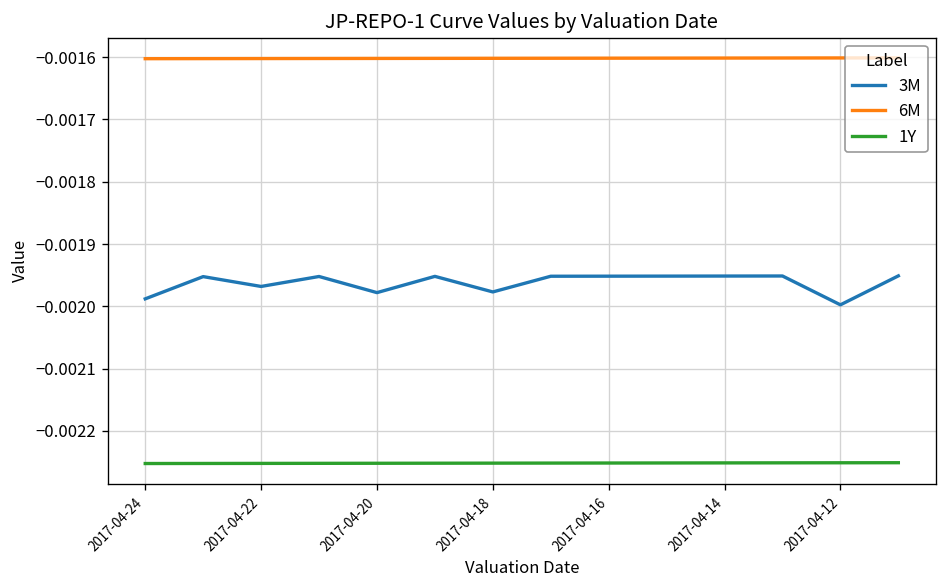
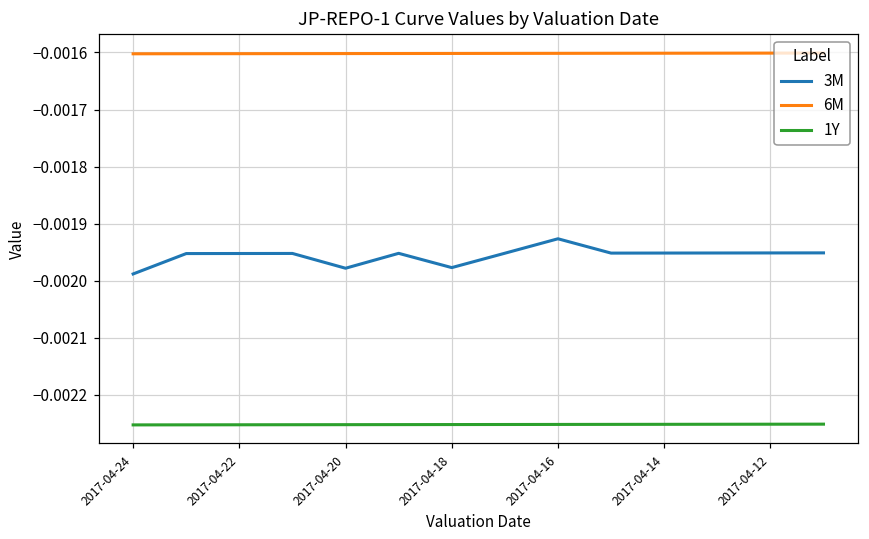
3M, 2017-04-22: -0.00197 -> -0.00195
3M, 2017-04-16: -0.00195 -> -0.00193
3M, 2017-04-12: -0.00200 -> -0.00195
